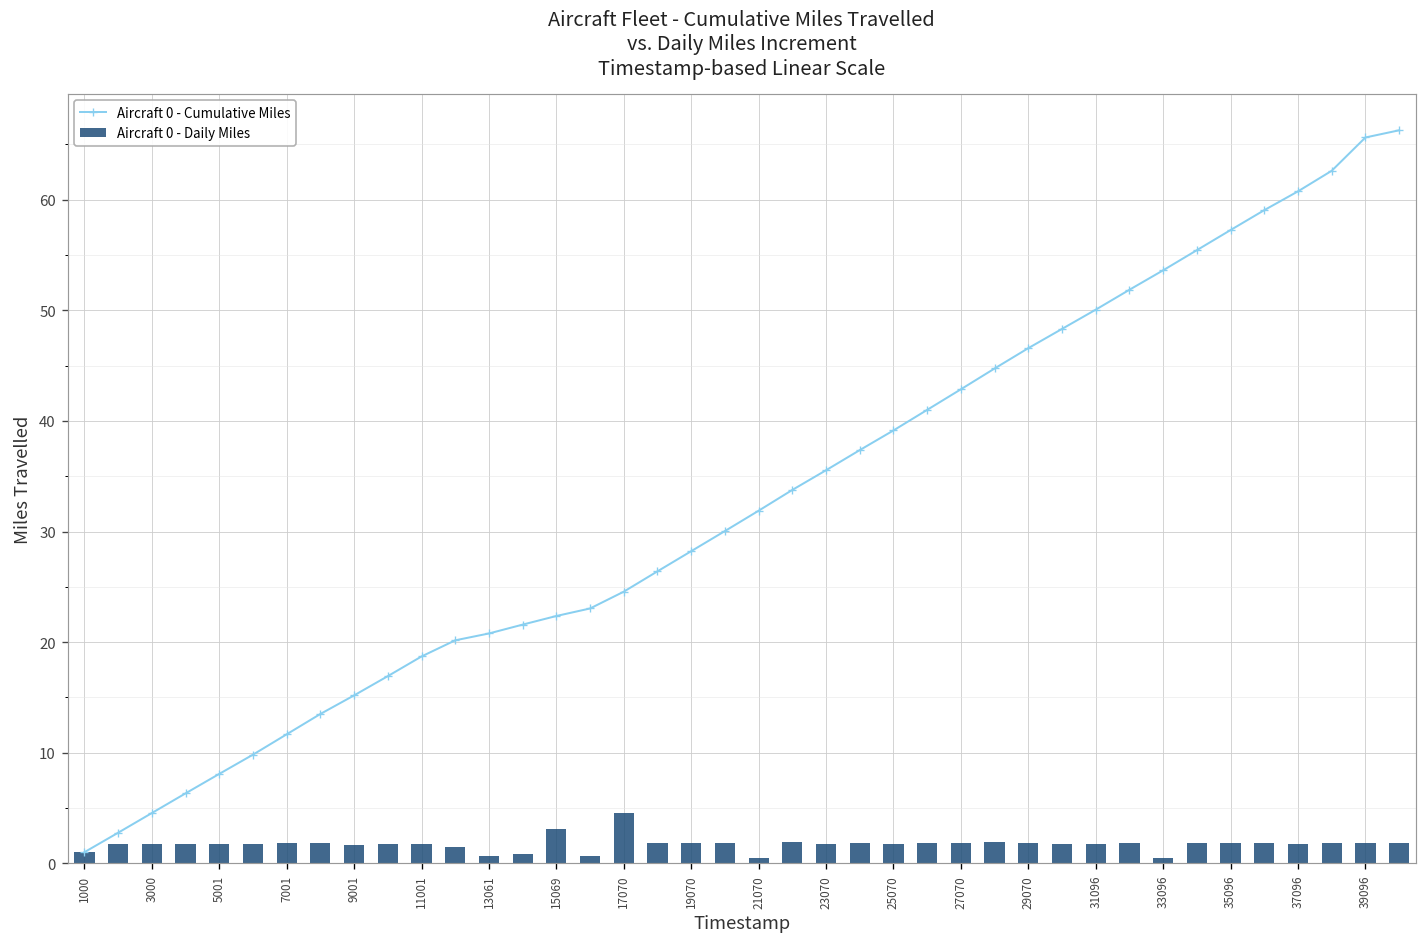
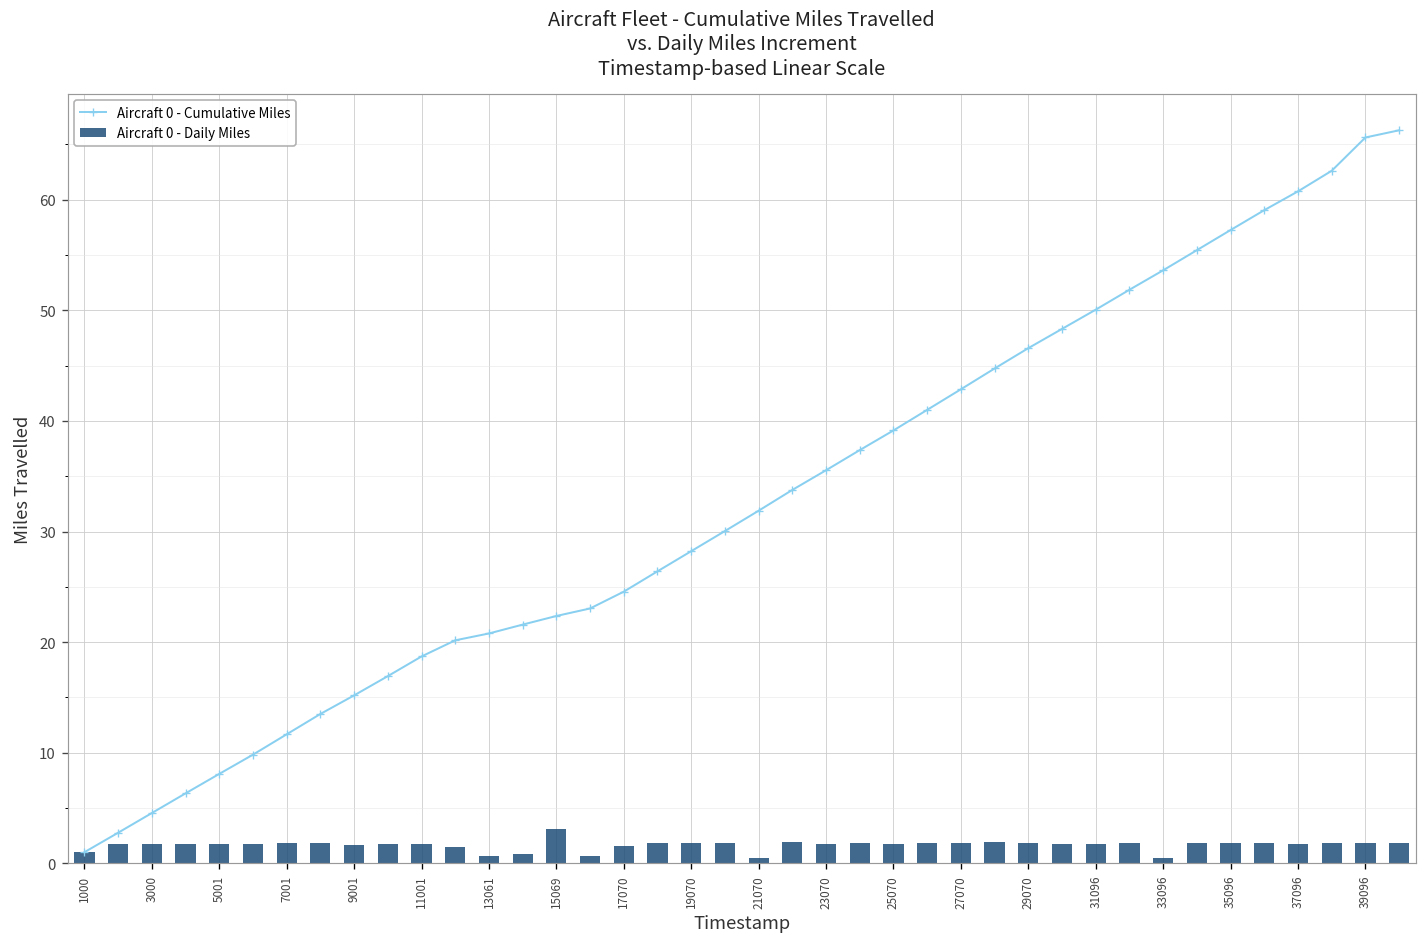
Aircraft 0 - Daily Miles, 17070: 5 -> 2
